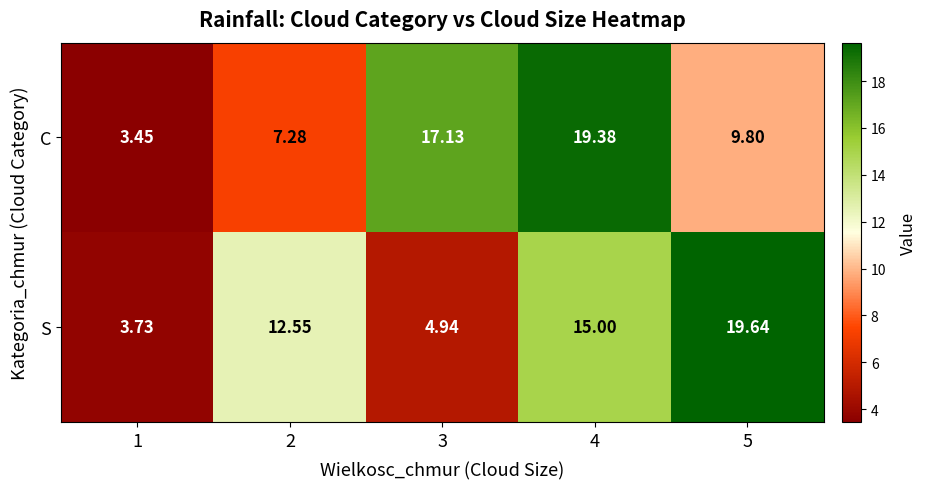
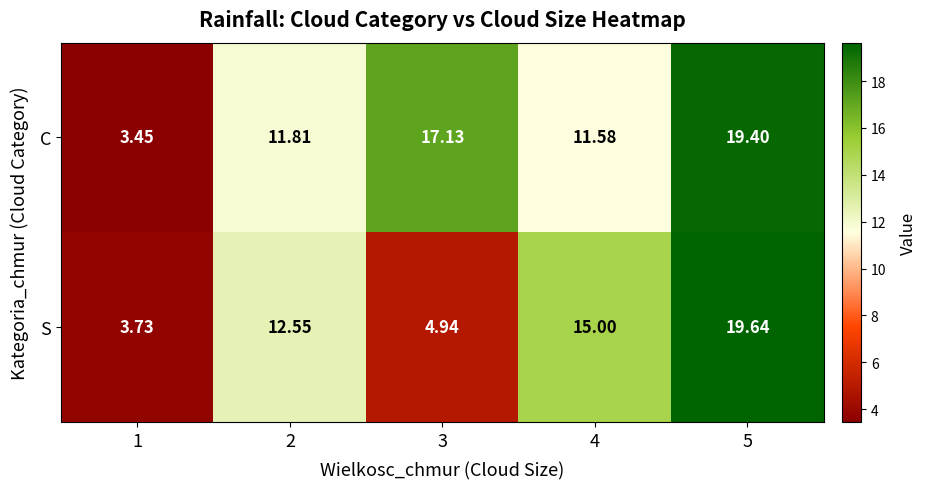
C, 2: 7.28 -> 11.81
C, 4: 19.38 -> 11.58
C, 5: 9.80 -> 19.40
